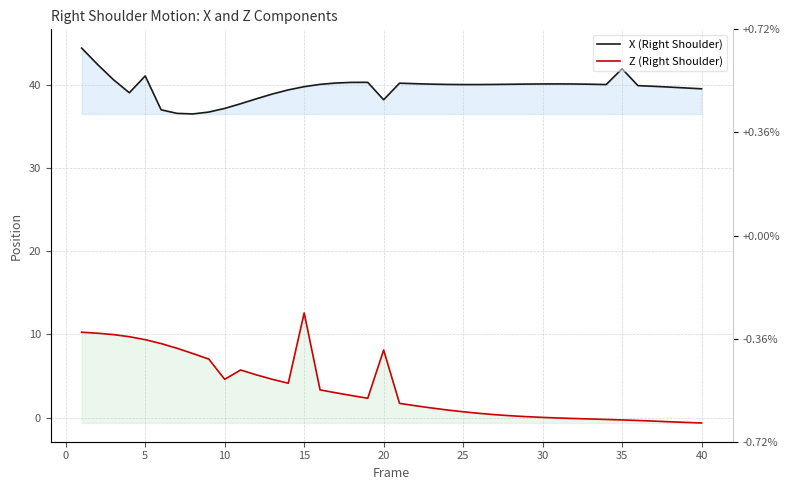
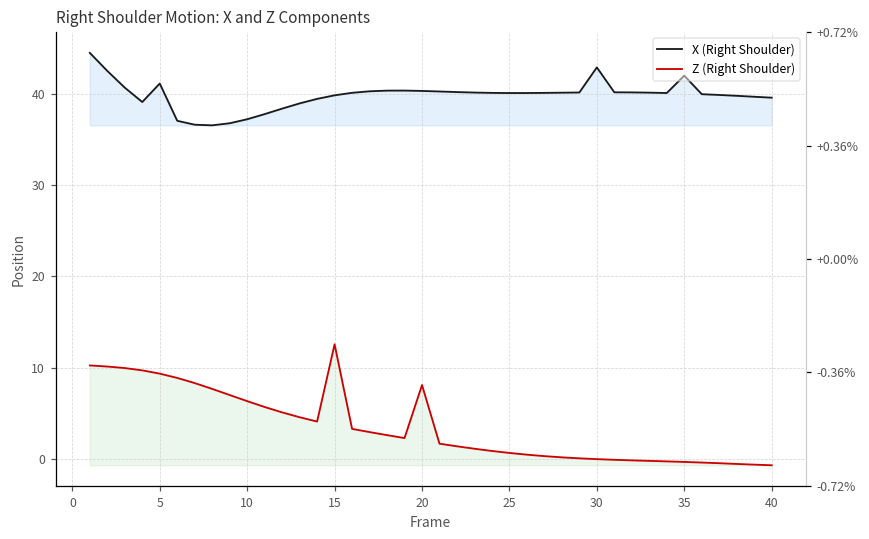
Z (Right Shoulder), 10: 5 -> 6
X (Right Shoulder), 20: 38 -> 40
X (Right Shoulder), 30: 40 -> 43
